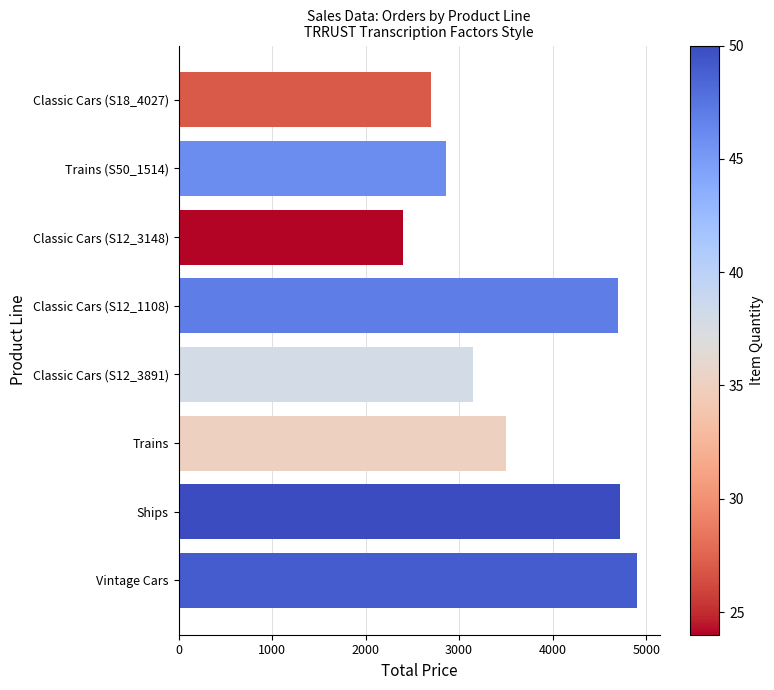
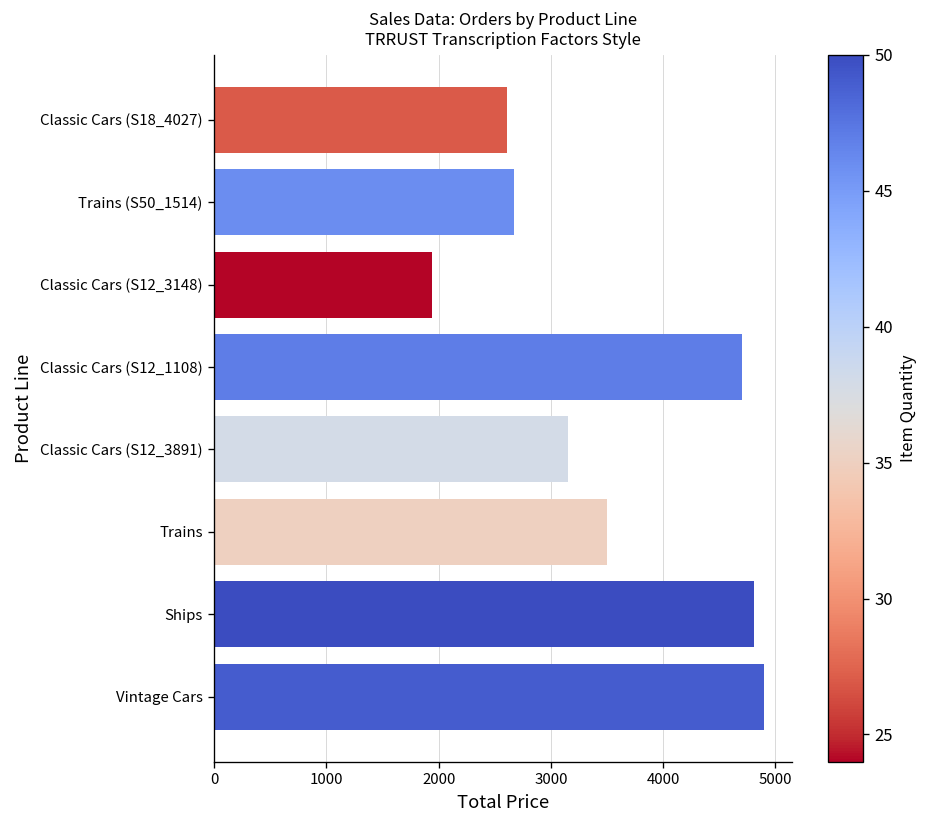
Classic Cars (S18_4027): 2700 -> 2600
Trains (S50_1514): 2900 -> 2700
Classic Cars (S12_3148): 2400 -> 1900
Ships: 4700 -> 4800
